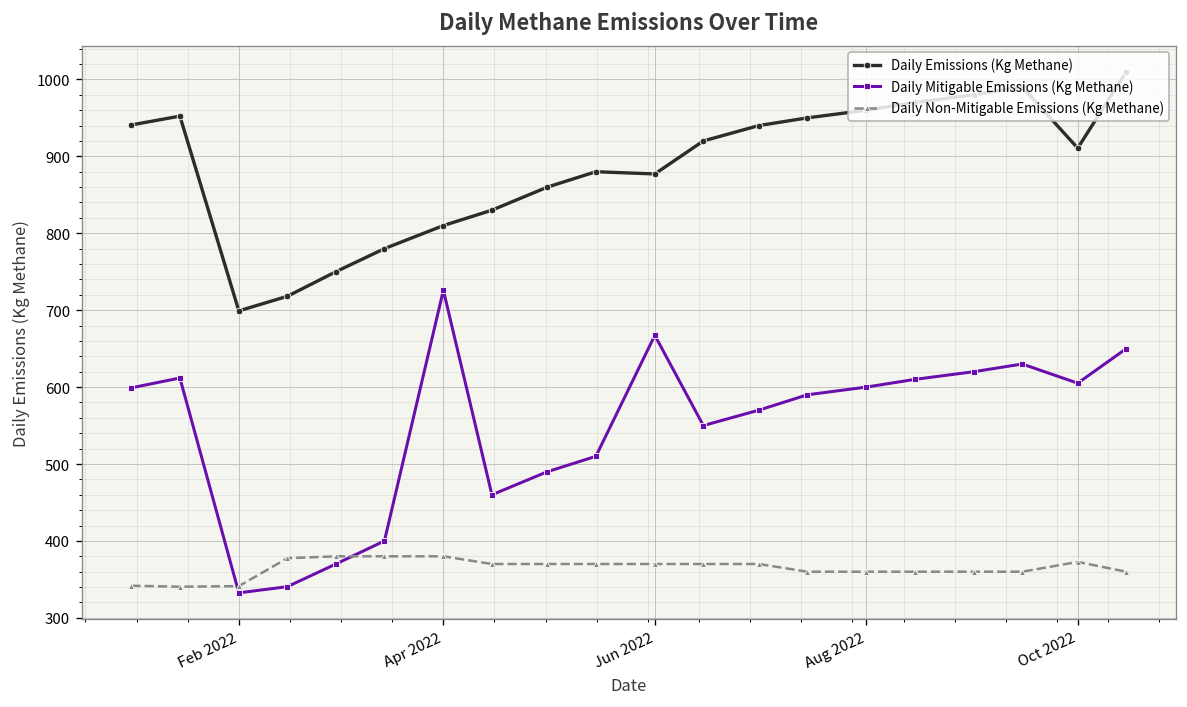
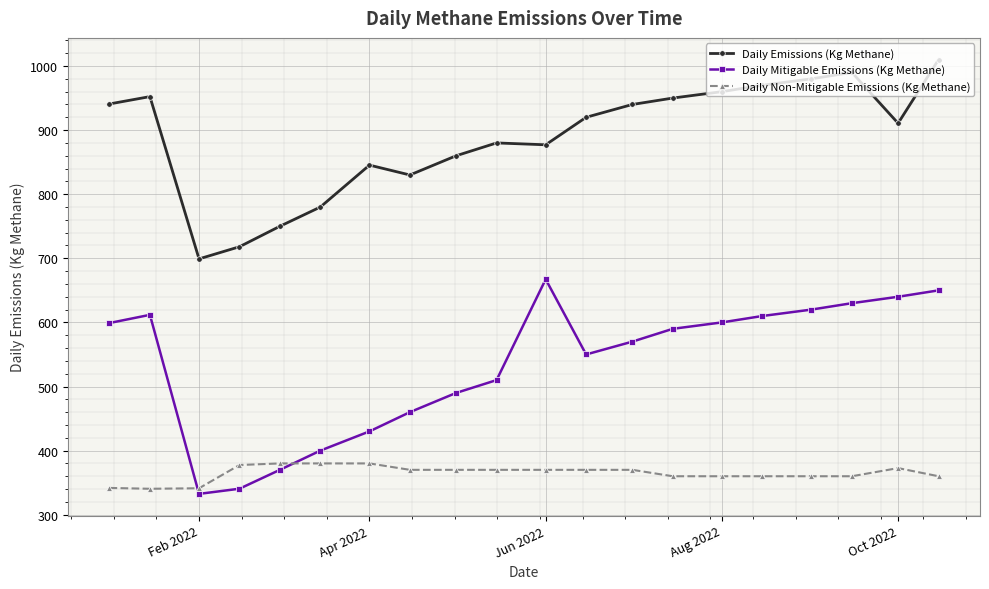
Daily Emissions (Kg Methane), Apr 2022: 810 -> 850
Daily Mitigable Emissions (Kg Methane), Apr 2022: 730 -> 430
Daily Mitigable Emissions (Kg Methane), Oct 2022: 610 -> 640
